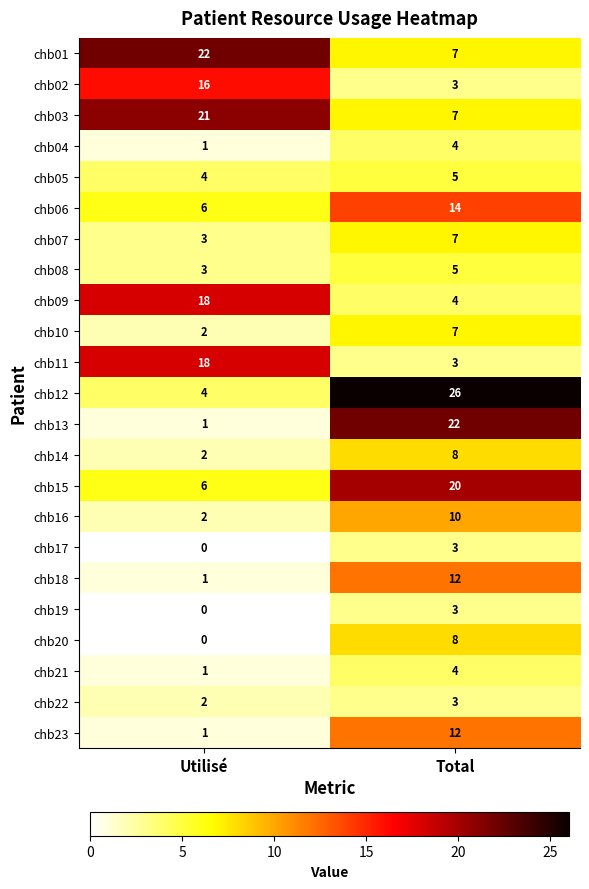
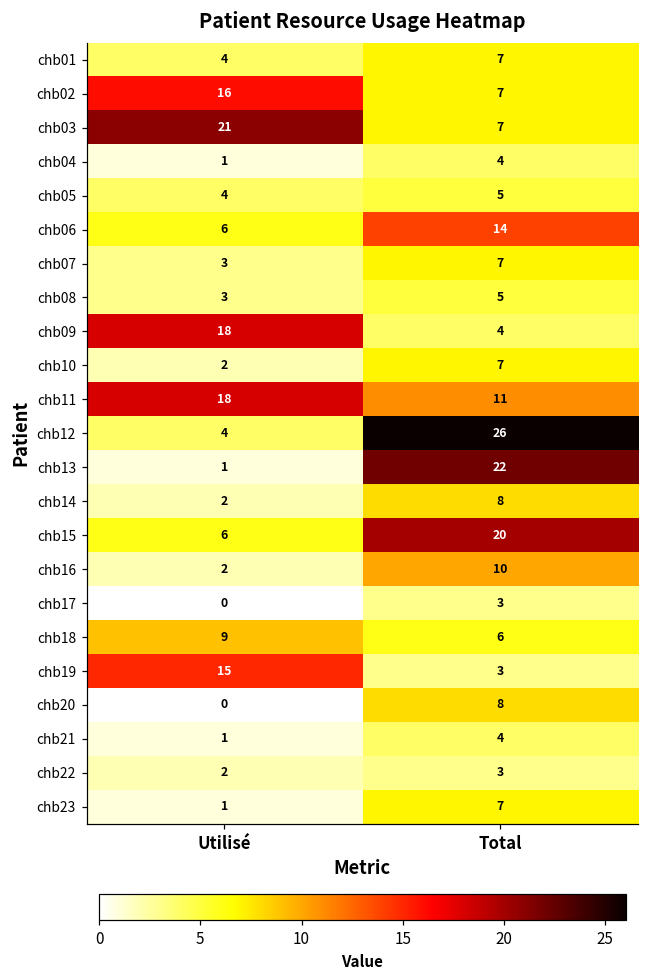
chb01, Utilisé: 22 -> 4
chb02, Total: 3 -> 7
chb11, Total: 3 -> 11
chb18, Utilisé: 1 -> 9
chb18, Total: 12 -> 6
chb19, Utilisé: 0 -> 15
chb23, Total: 12 -> 7
